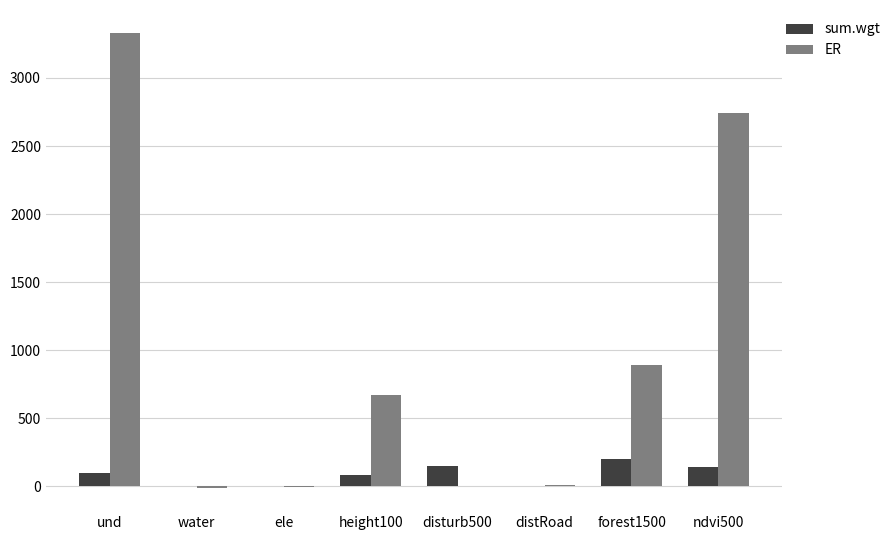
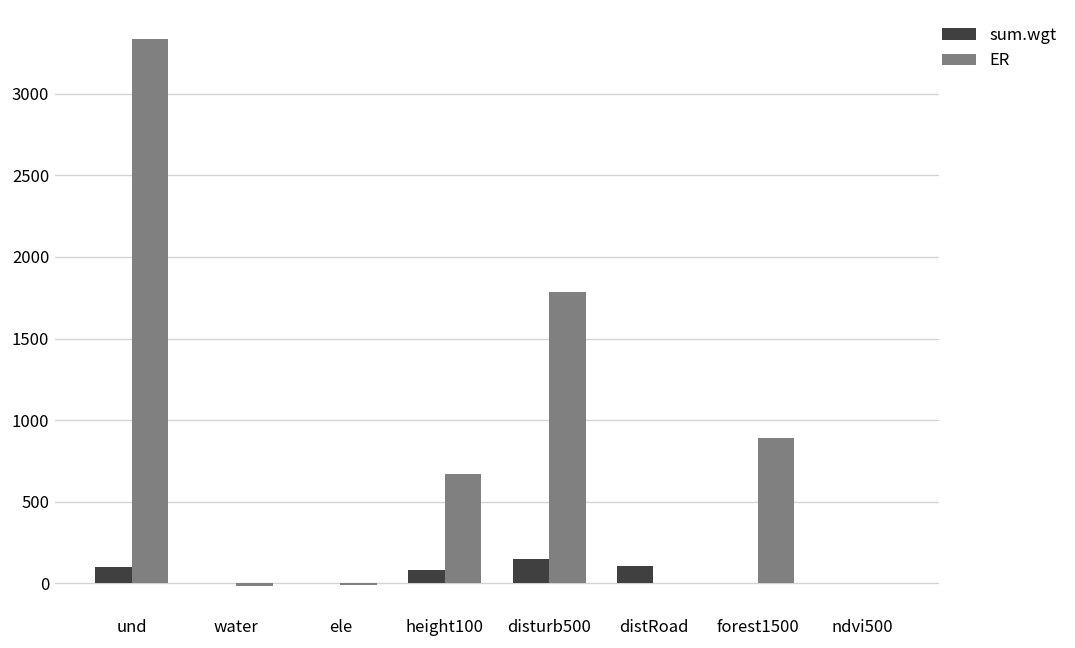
ER, disturb500: 0 -> 1780
sum.wgt, distRoad: 0 -> 110
sum.wgt, forest1500: 200 -> 0
sum.wgt, ndvi500: 140 -> 0
ER, ndvi500: 2750 -> 0
